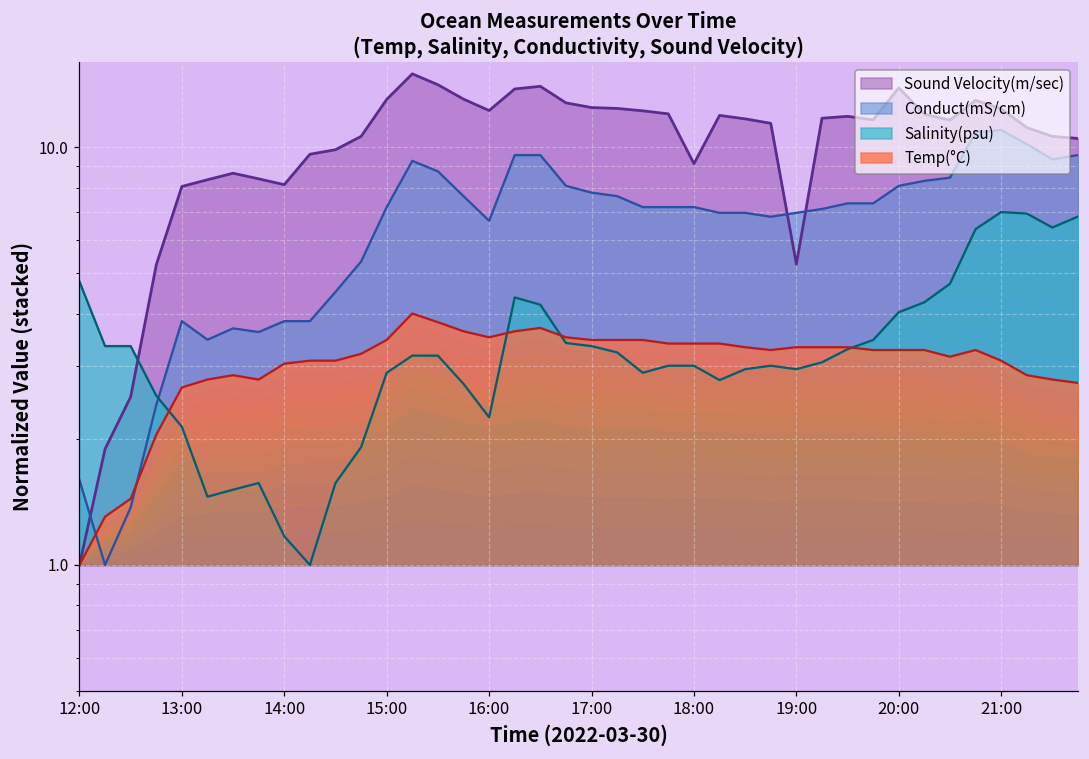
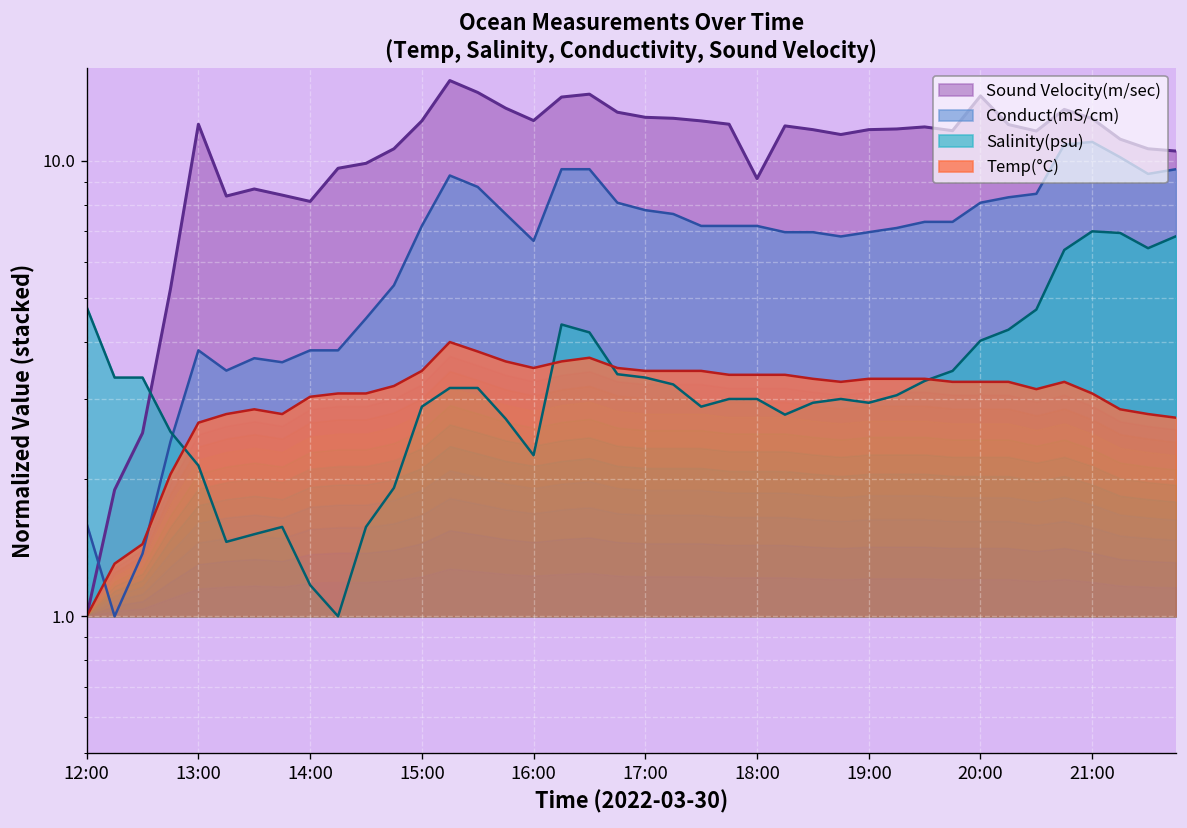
Sound Velocity(m/sec), 13:00: 8.1 -> 12.0
Sound Velocity(m/sec), 15:00: 13.0 -> 12.2
Sound Velocity(m/sec), 19:00: 5.3 -> 11.7
